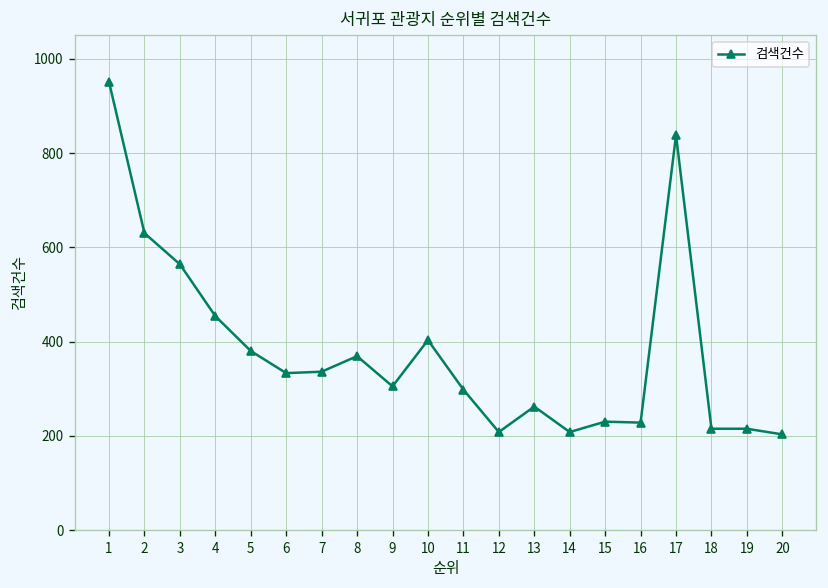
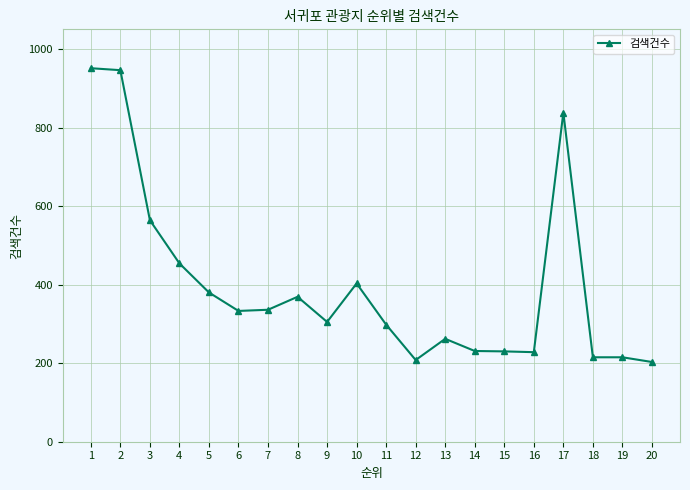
2: 630 -> 950
14: 210 -> 230
